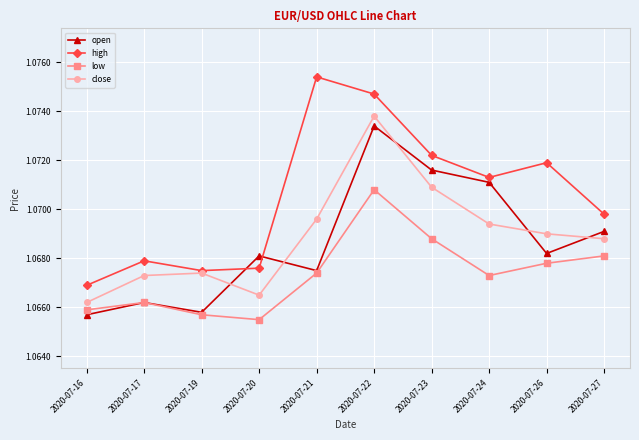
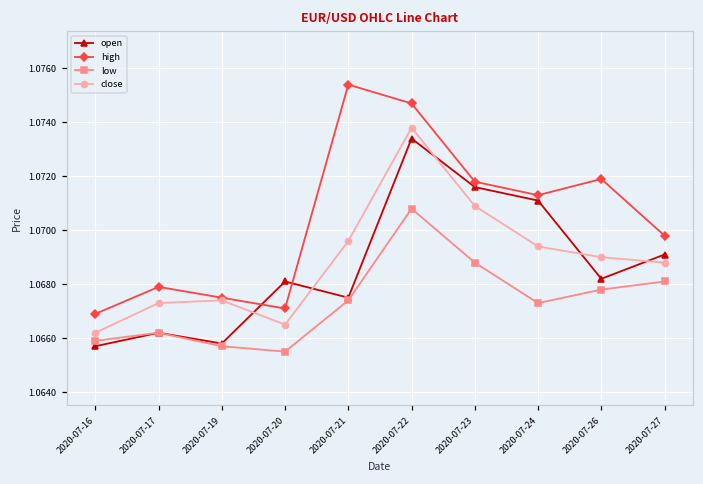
high, 2020-07-20: 1.0676 -> 1.0671
high, 2020-07-23: 1.0722 -> 1.0718
